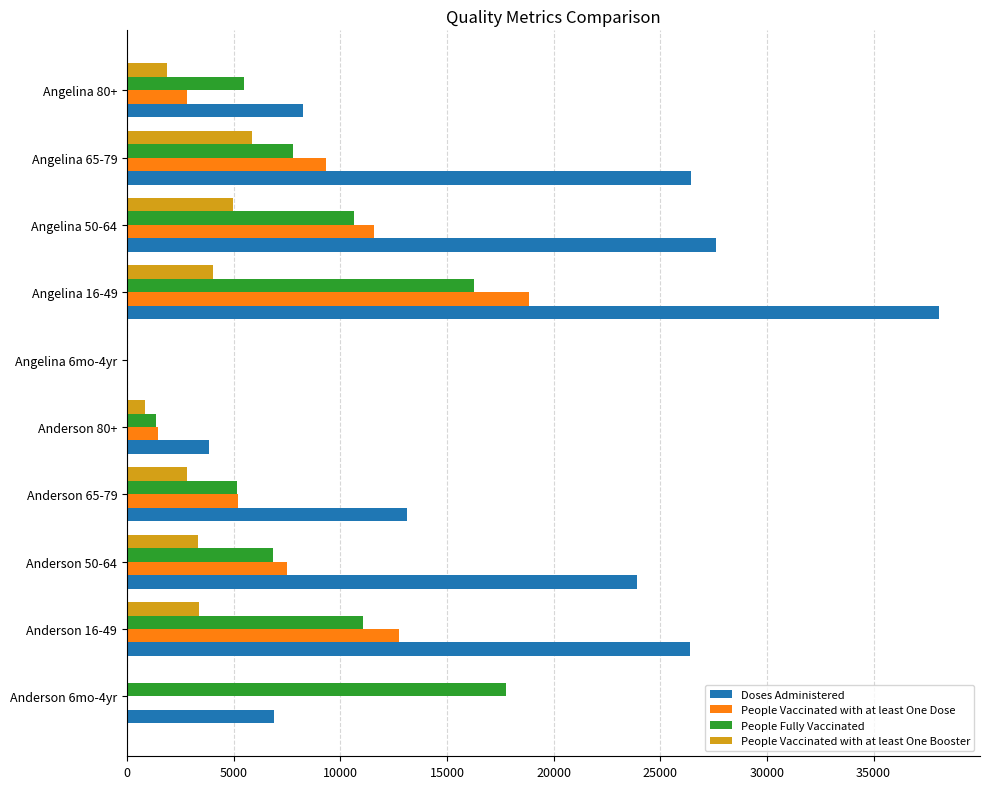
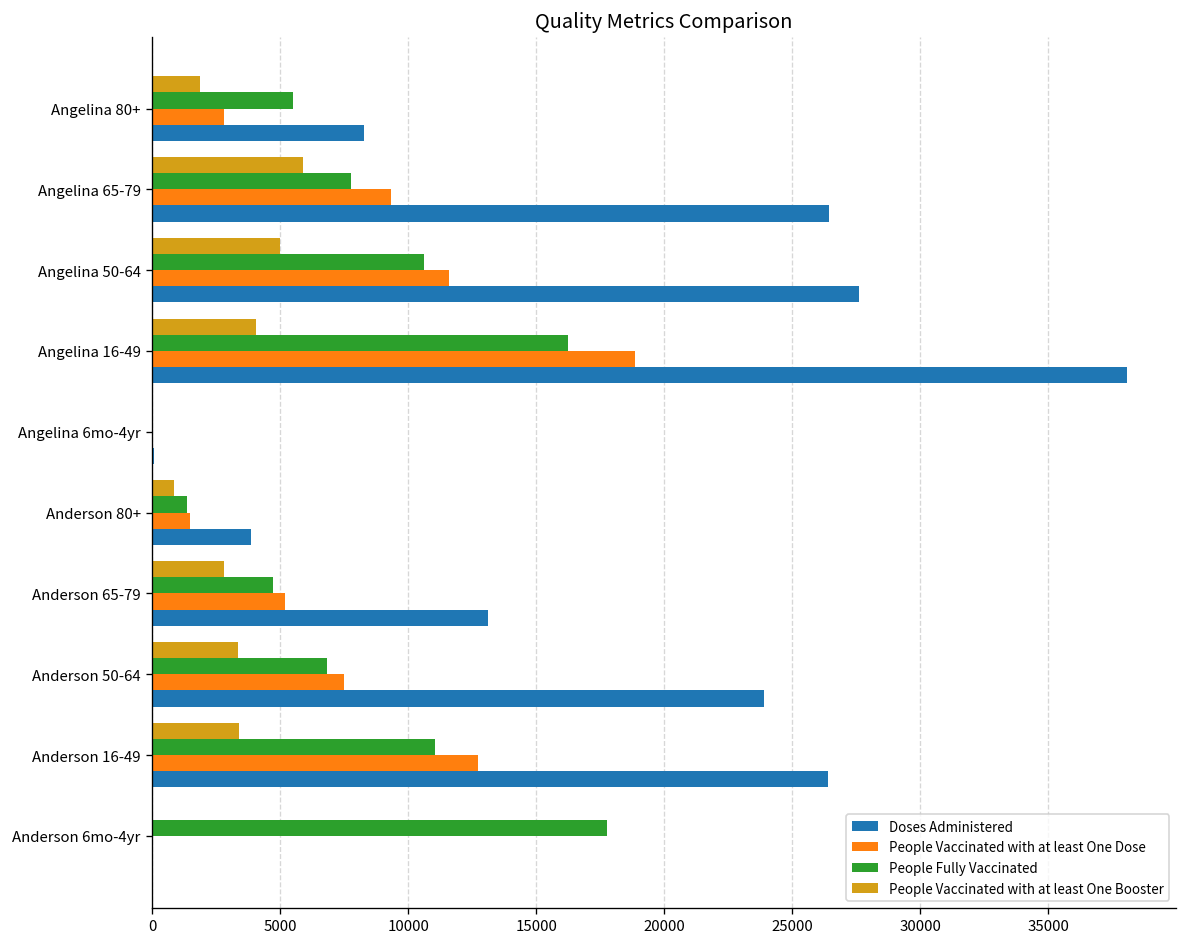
People Fully Vaccinated, Anderson 65-79: 5200 -> 4700
Doses Administered, Anderson 6mo-4yr: 6900 -> 0
